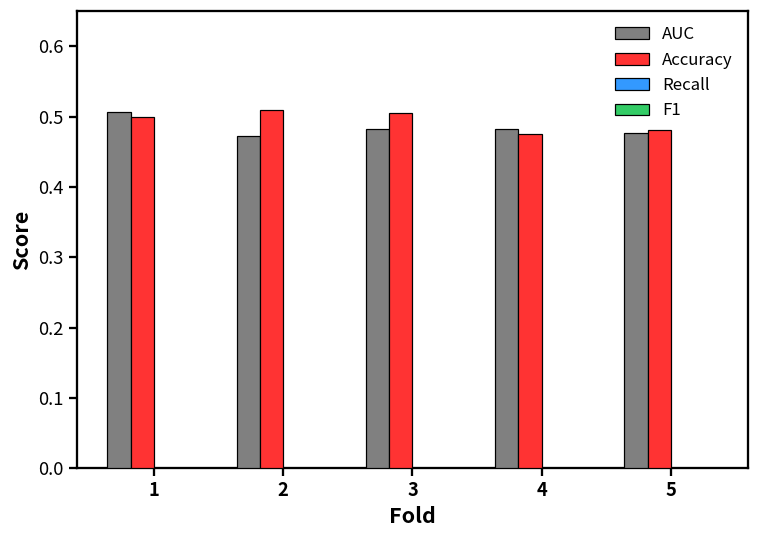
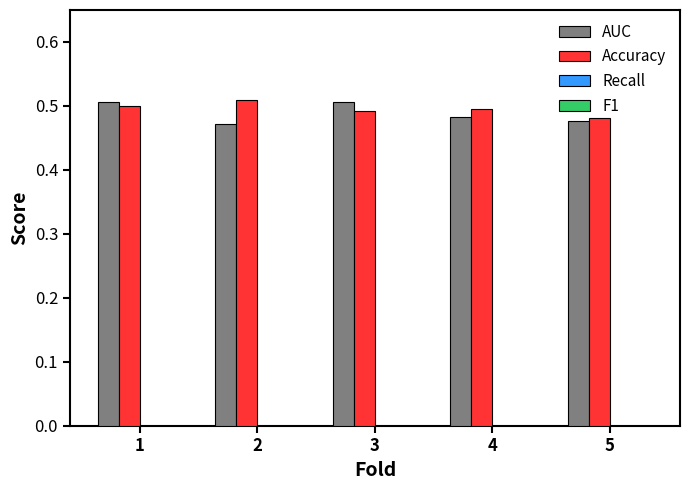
AUC, 3: 0.48 -> 0.51
Accuracy, 3: 0.50 -> 0.49
Accuracy, 4: 0.48 -> 0.49
